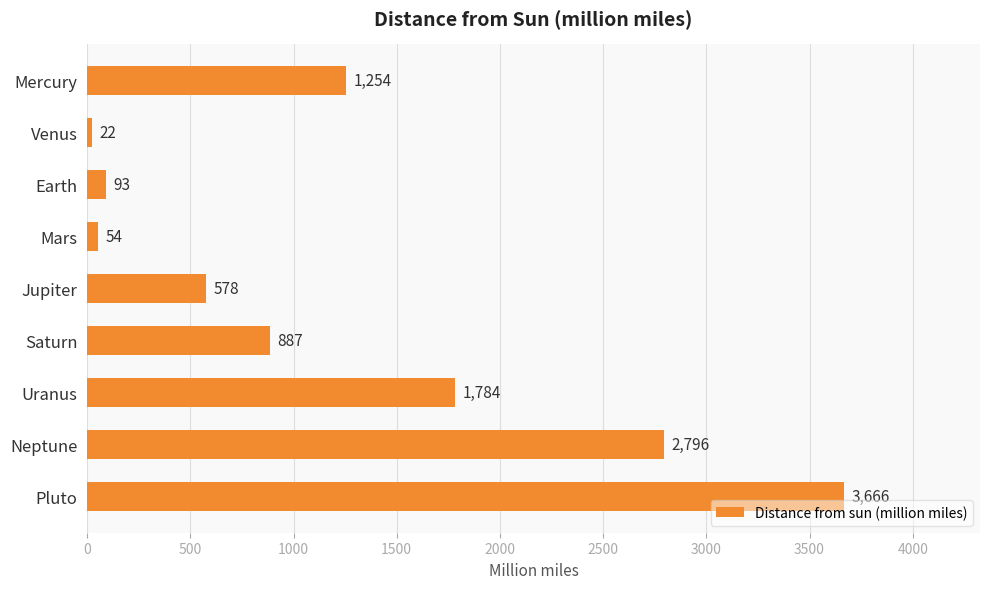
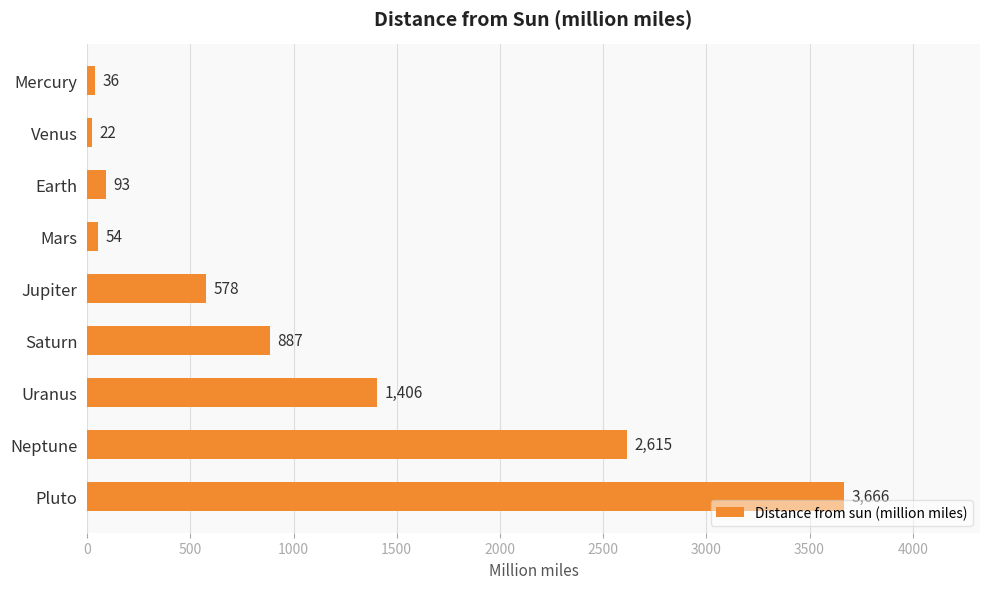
Mercury: 1,254 -> 36
Uranus: 1,784 -> 1,406
Neptune: 2,796 -> 2,615
